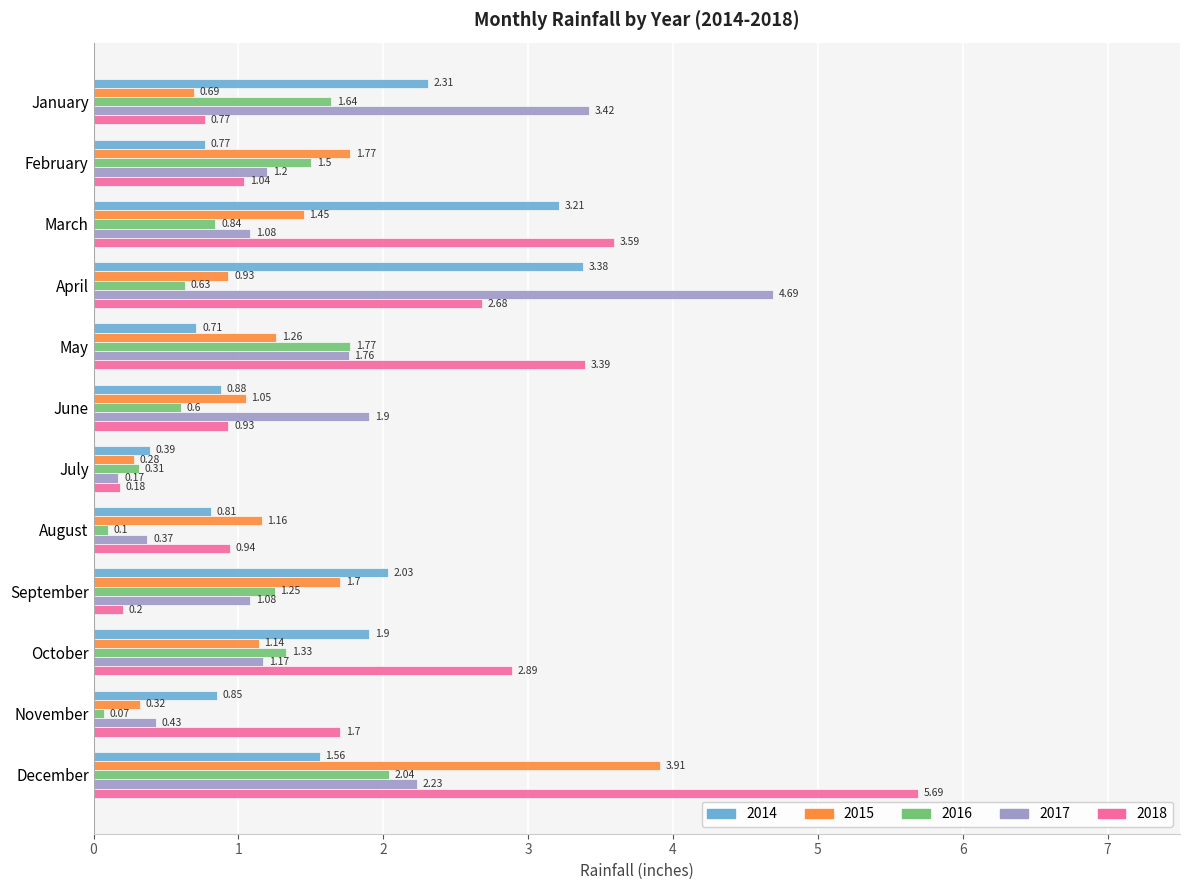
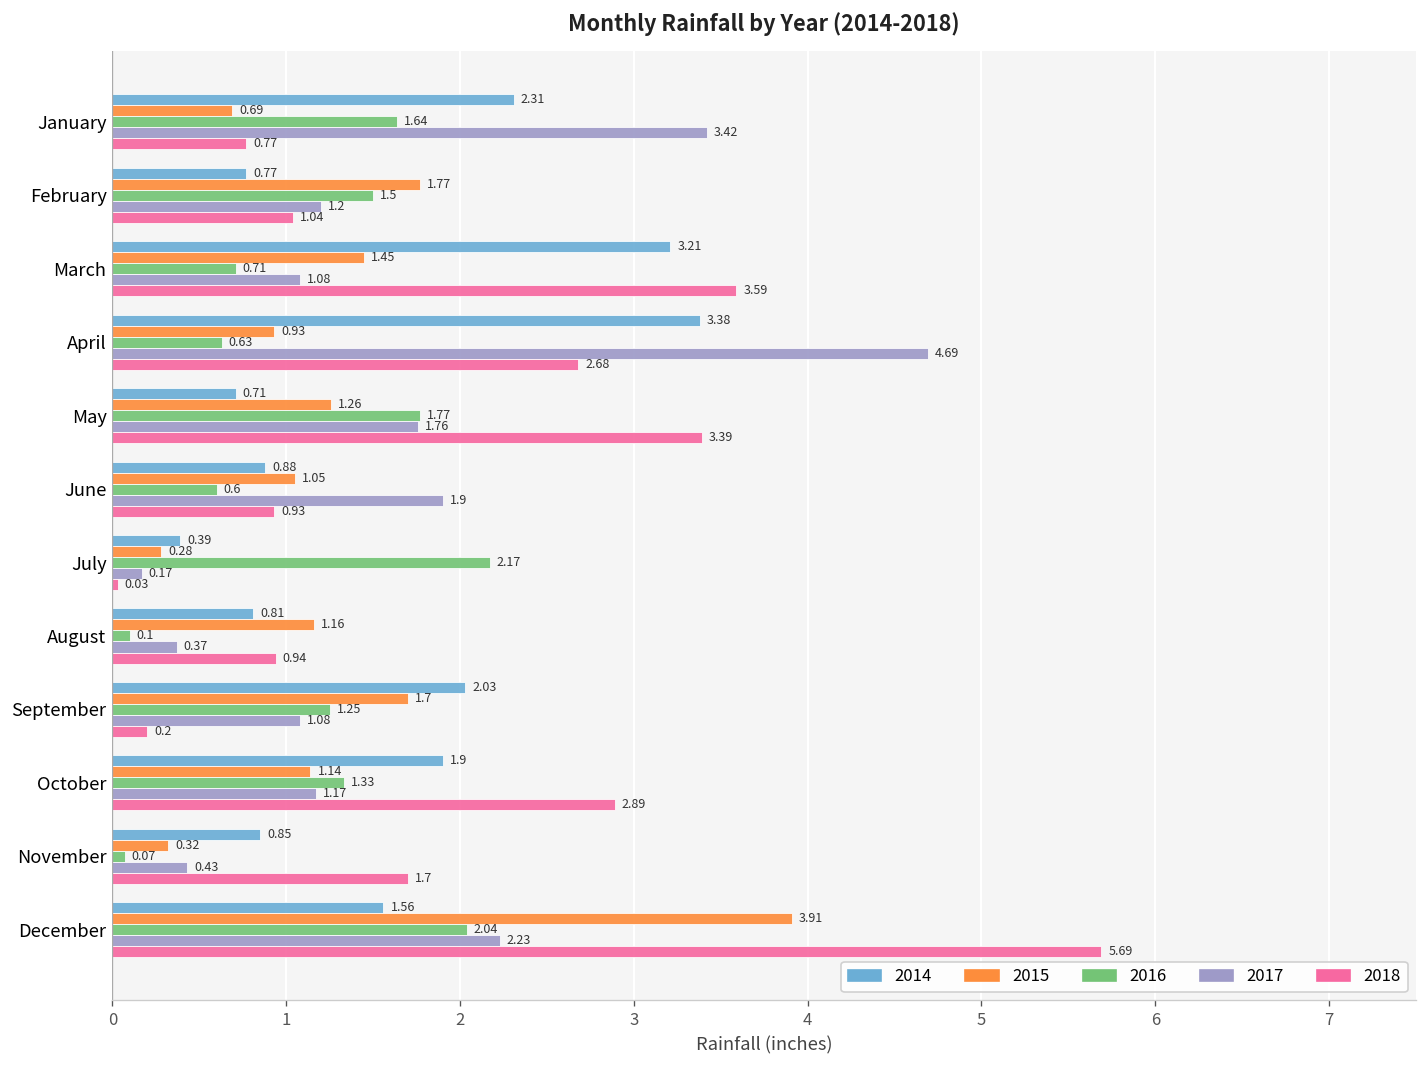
2016, March: 0.84 -> 0.71
2016, July: 0.31 -> 2.17
2018, July: 0.18 -> 0.03
